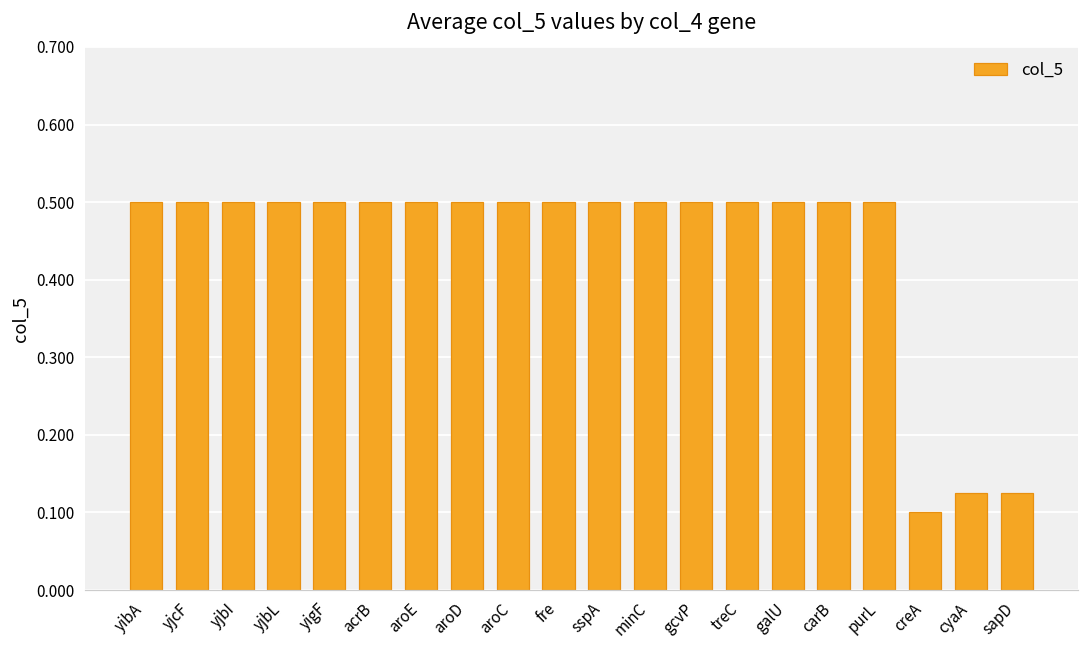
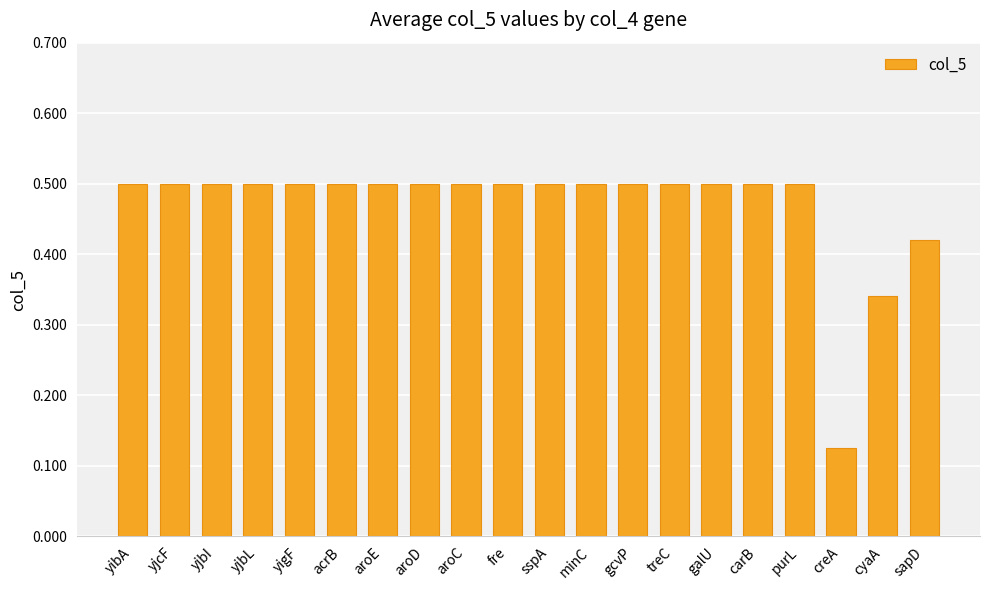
creA: 0.10 -> 0.13
cyaA: 0.13 -> 0.34
sapD: 0.13 -> 0.42
